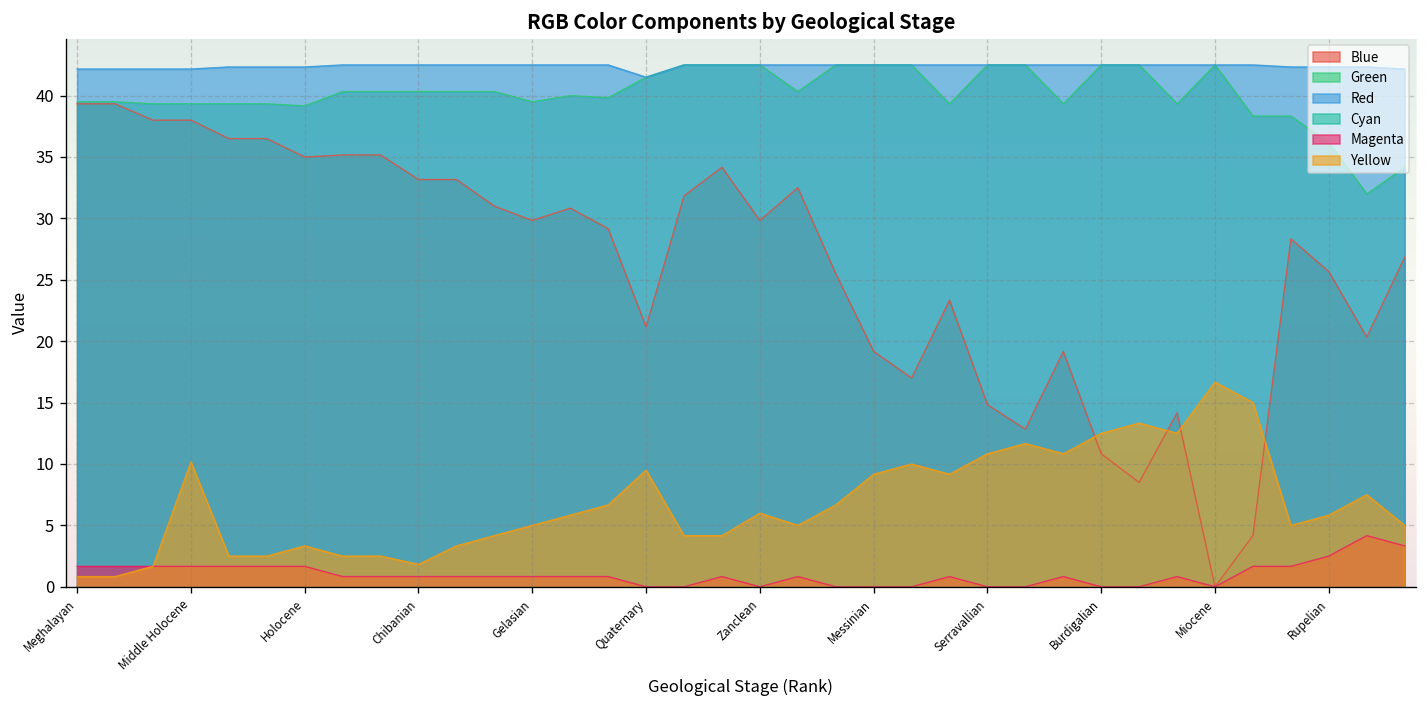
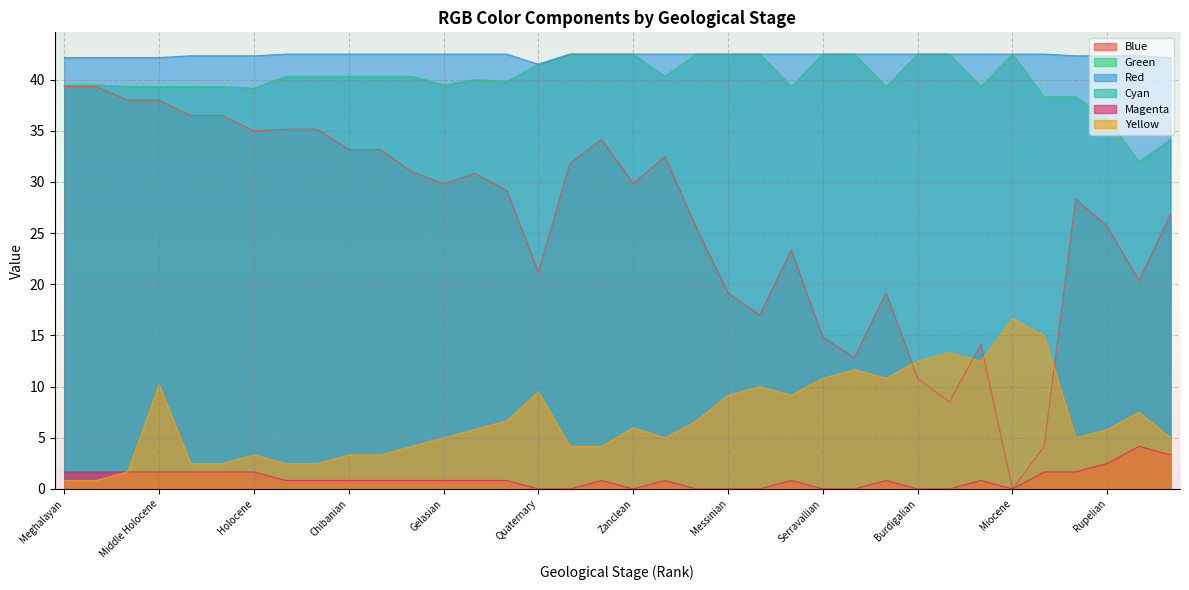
Yellow, Chibanian: 1.8 -> 3.3
